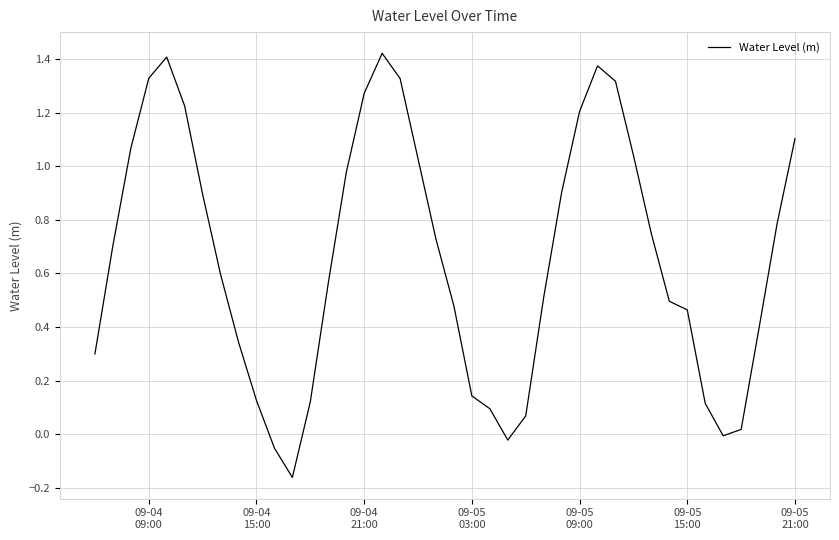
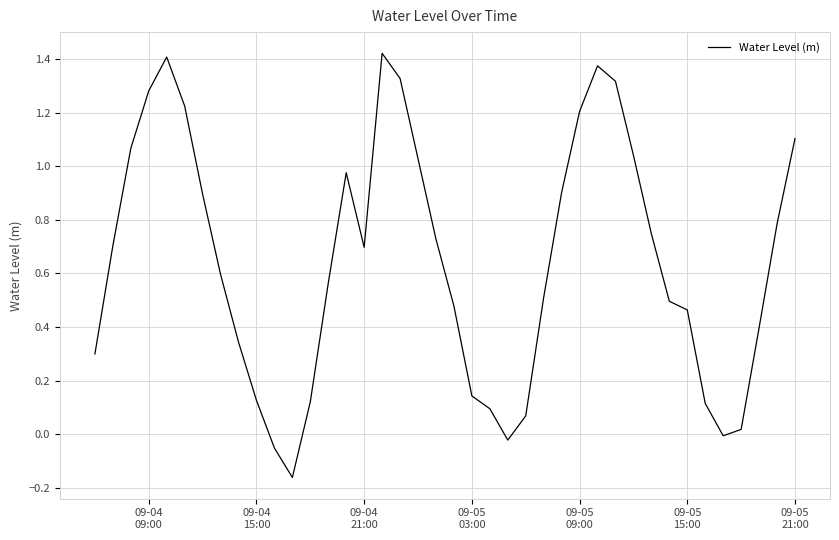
09-04 09:00: 1.33 -> 1.28
09-04 21:00: 1.27 -> 0.70
